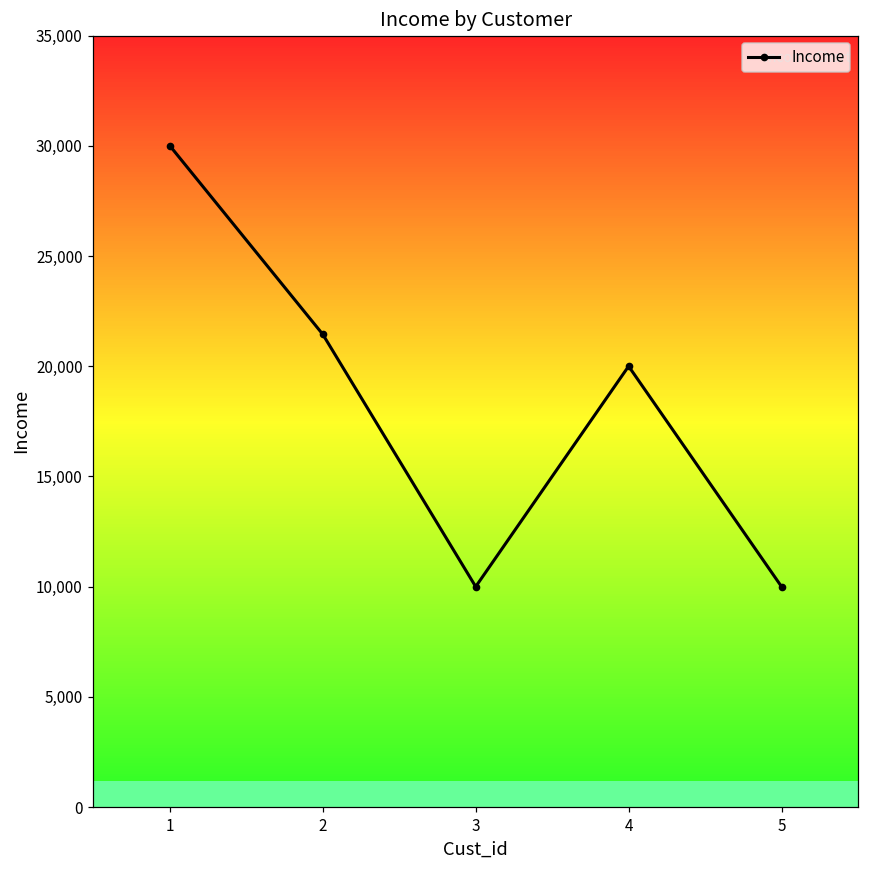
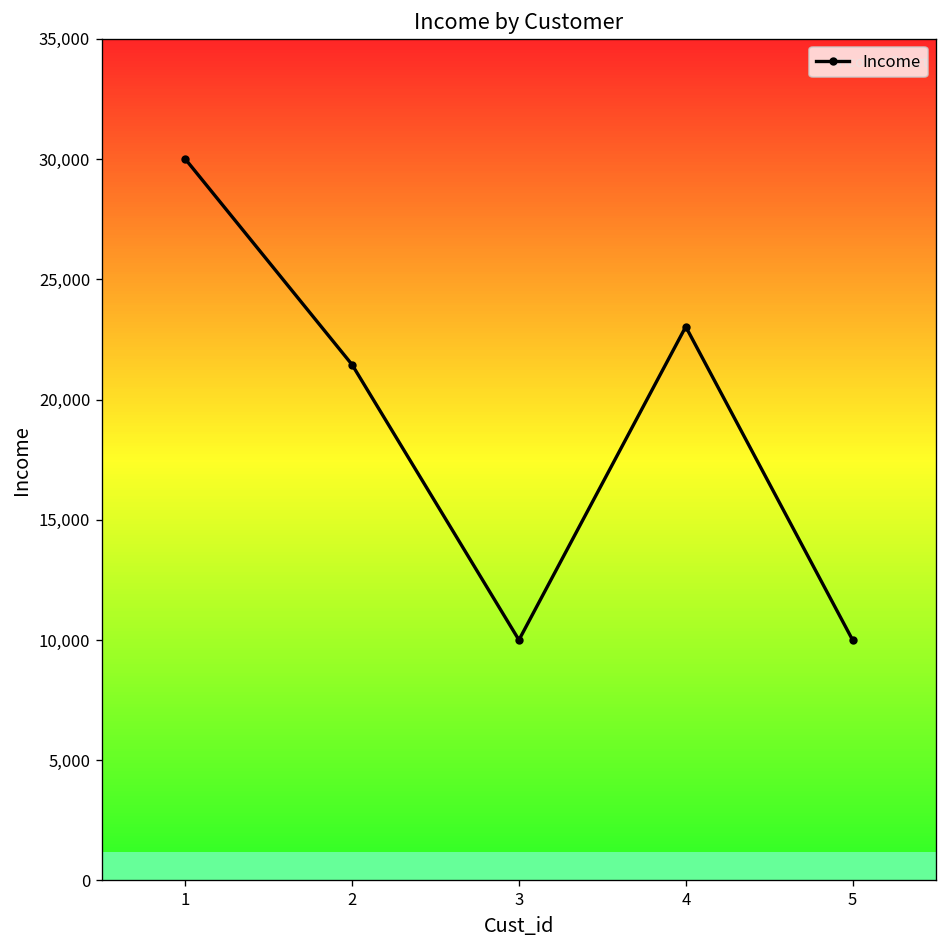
4: 20,000 -> 23,000
